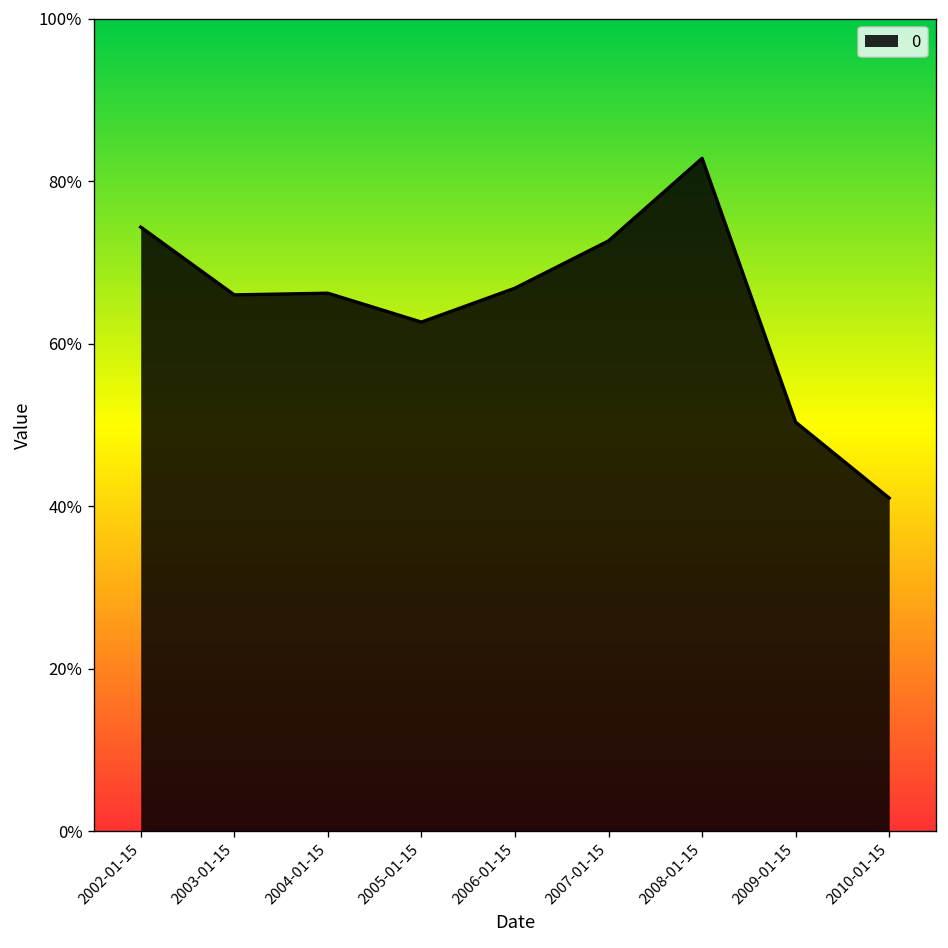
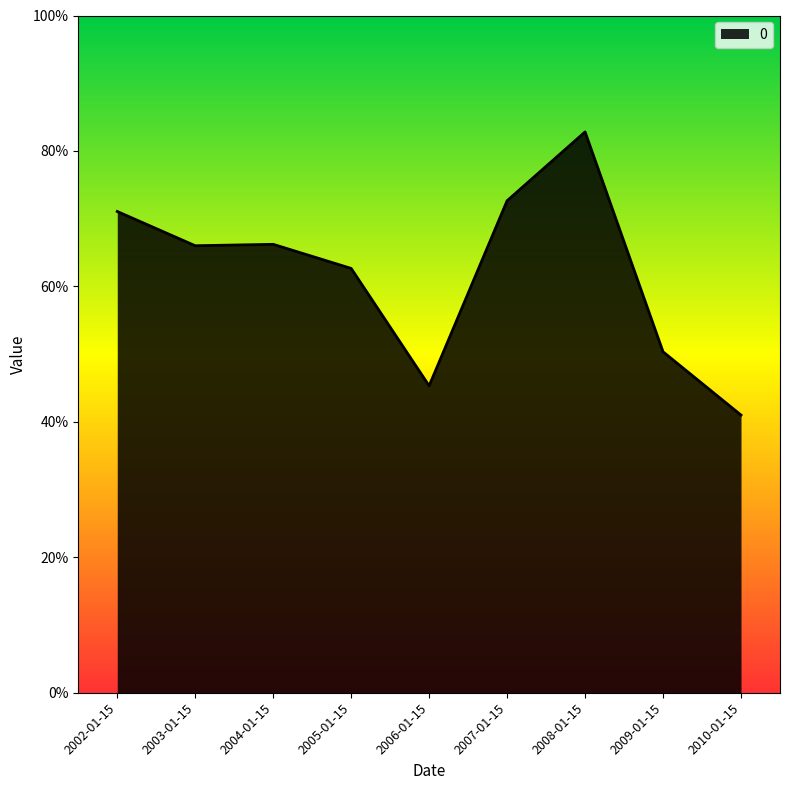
2002-01-15: 74% -> 71%
2006-01-15: 67% -> 45%
